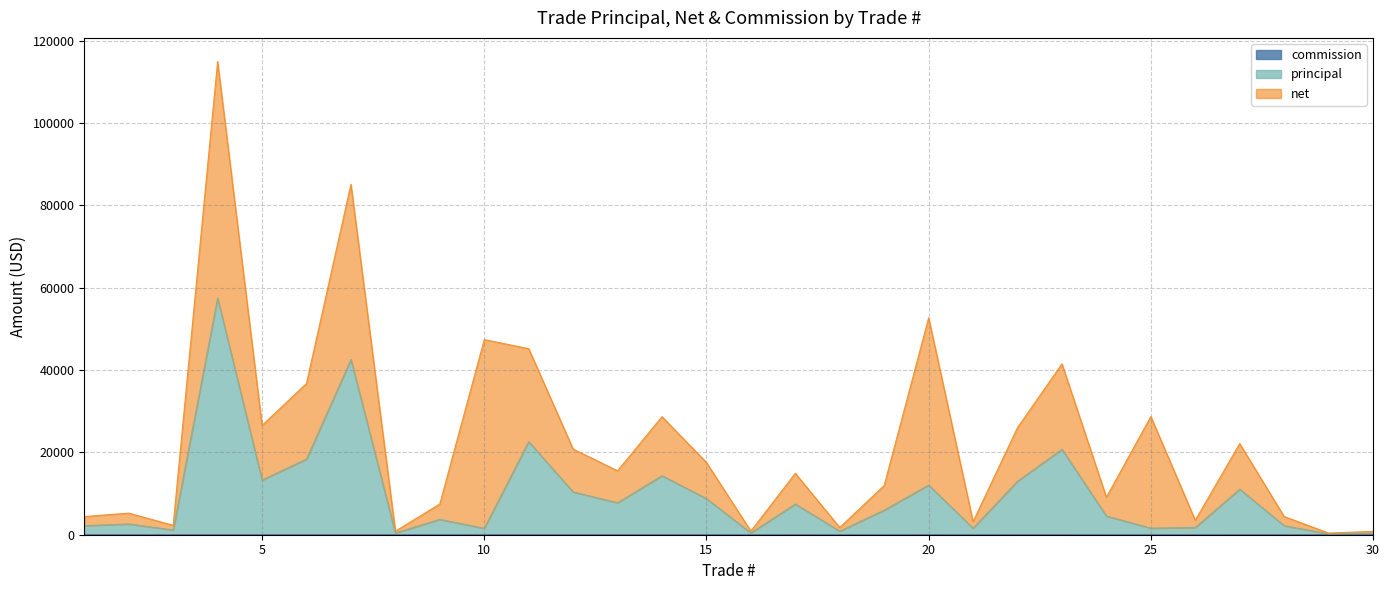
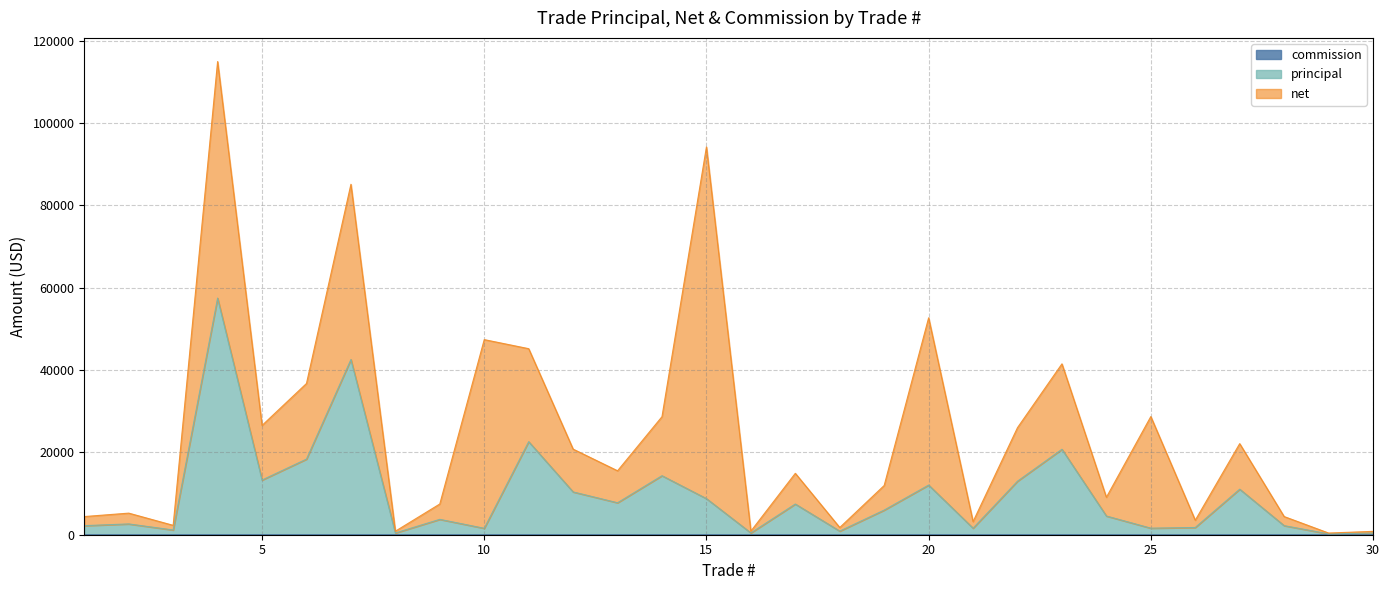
net, 15: 9000 -> 85000
